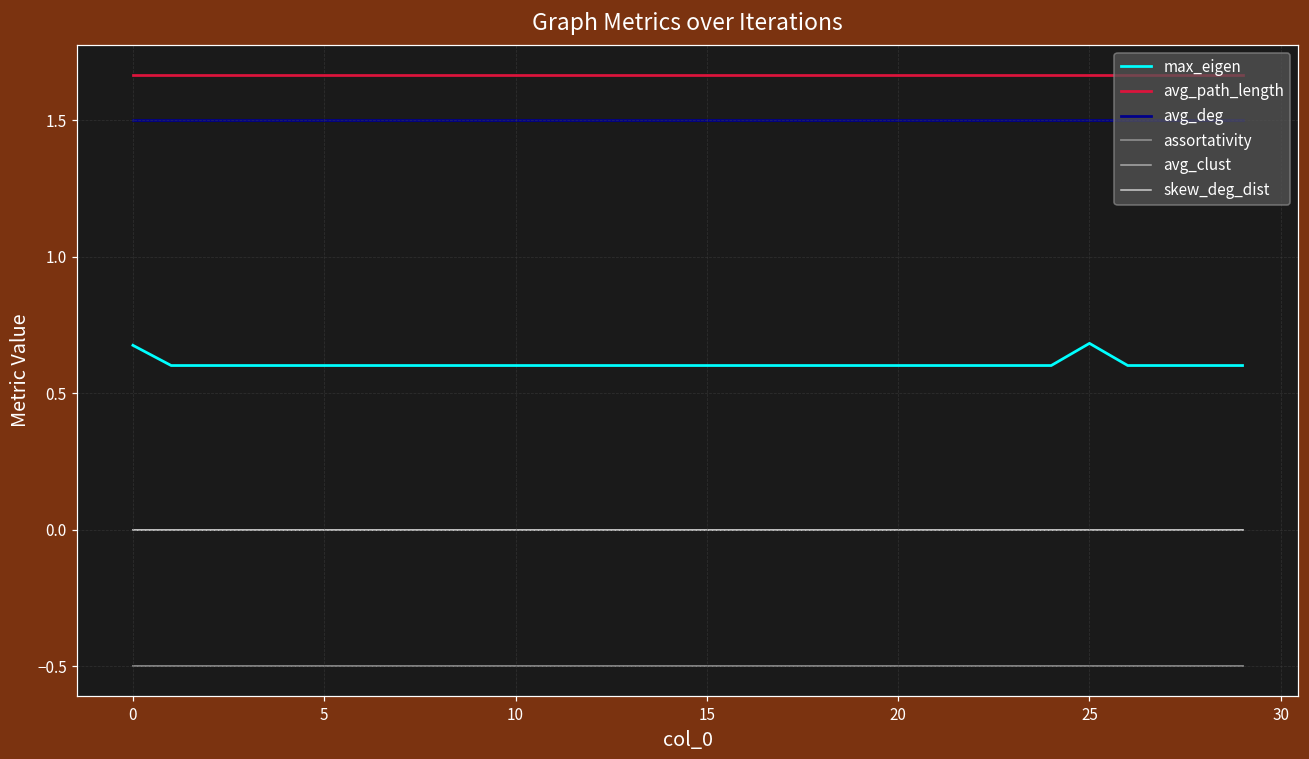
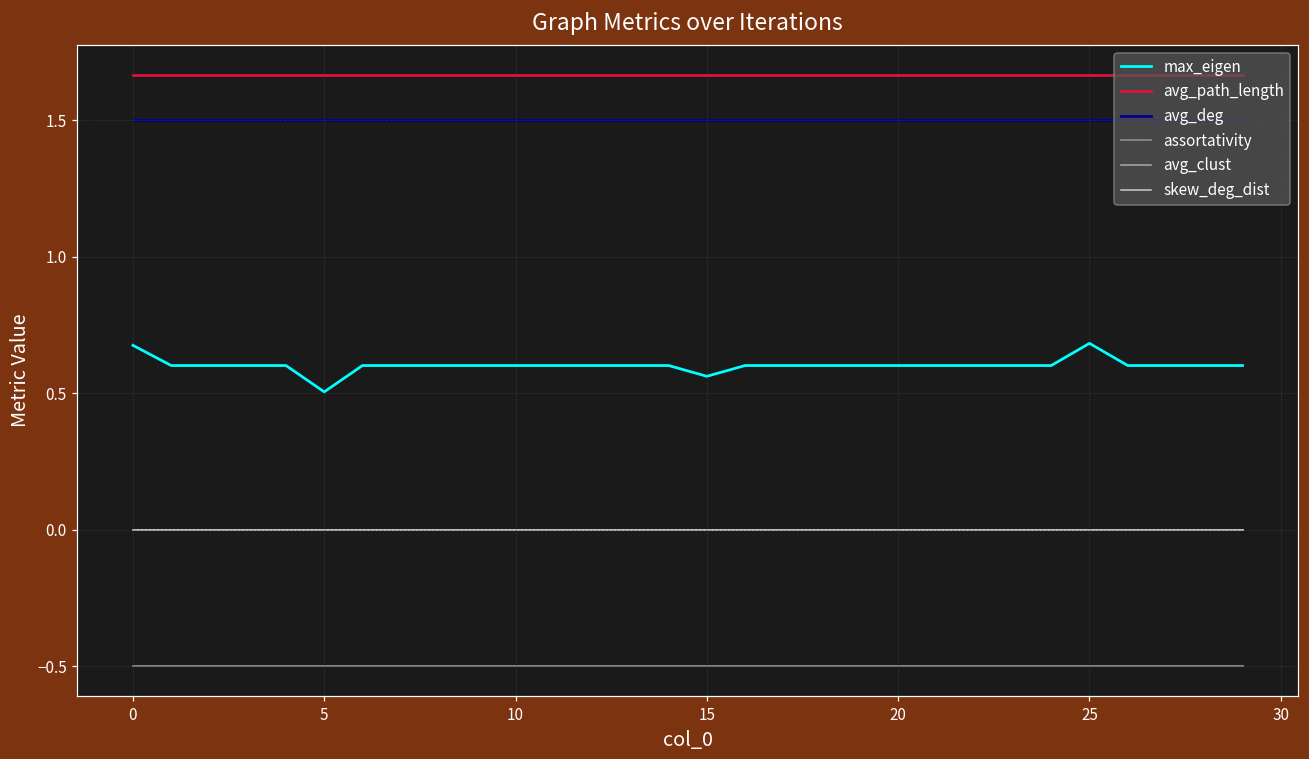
max_eigen, 5: 0.60 -> 0.51
max_eigen, 15: 0.60 -> 0.56
